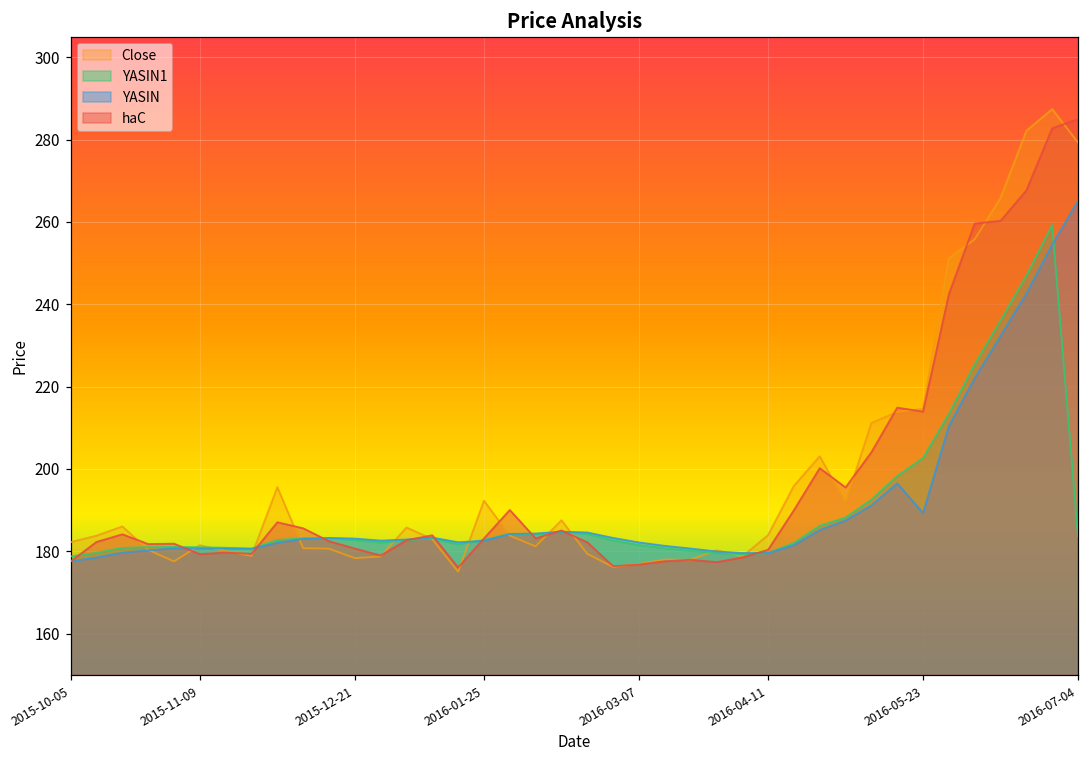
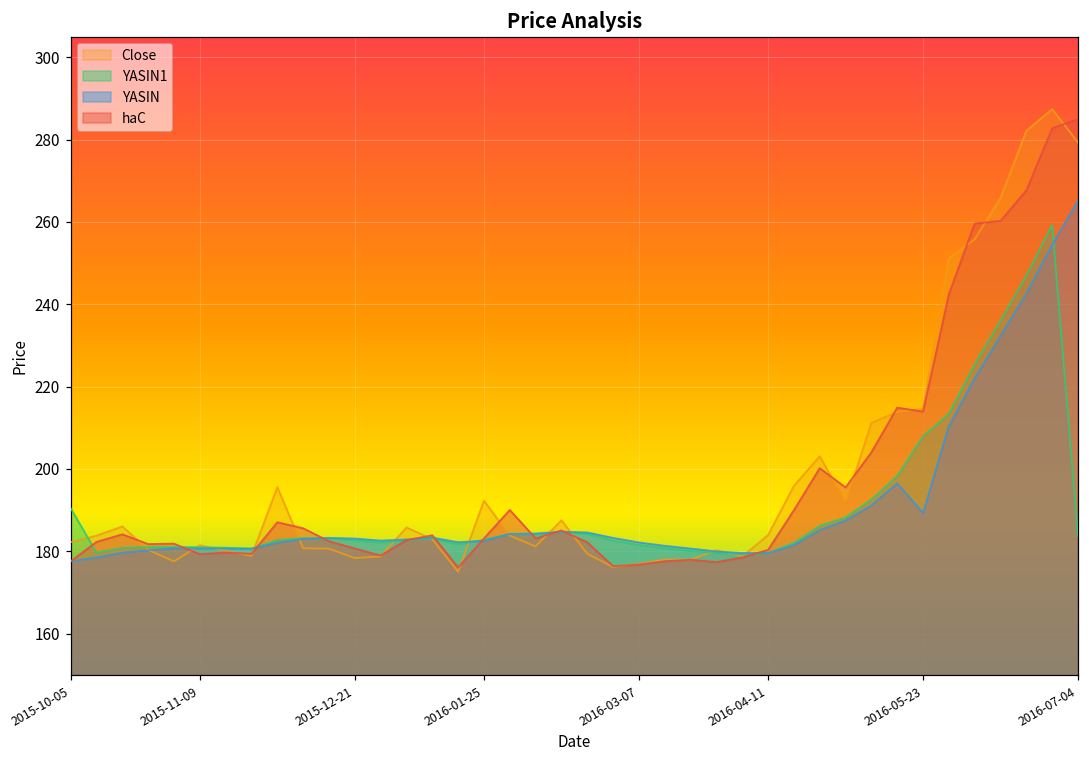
YASIN1, 2015-10-05: 179 -> 190
YASIN1, 2016-05-23: 203 -> 208
